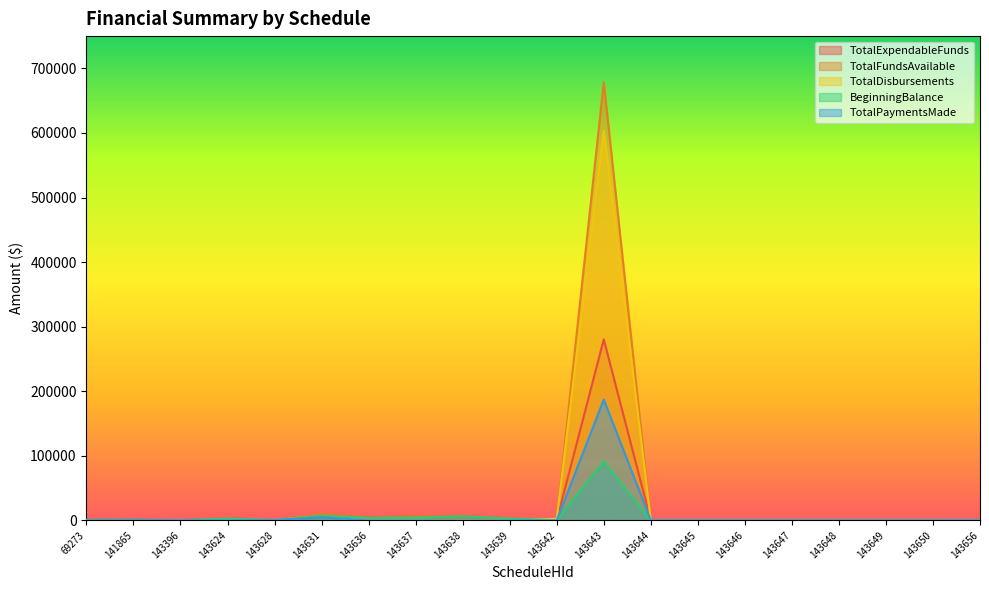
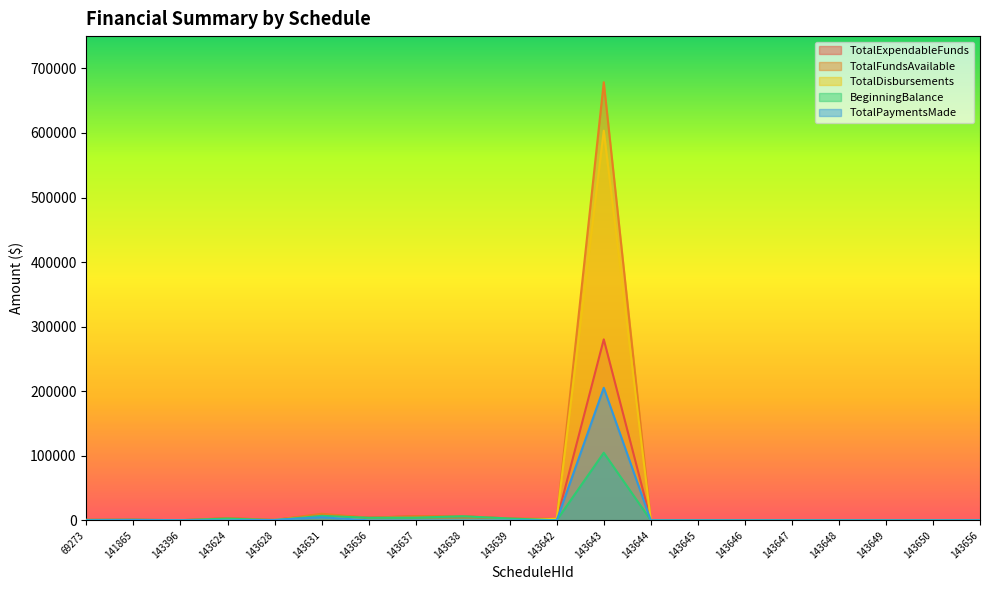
BeginningBalance, 143643: 90000 -> 100000
TotalPaymentsMade, 143643: 190000 -> 210000
